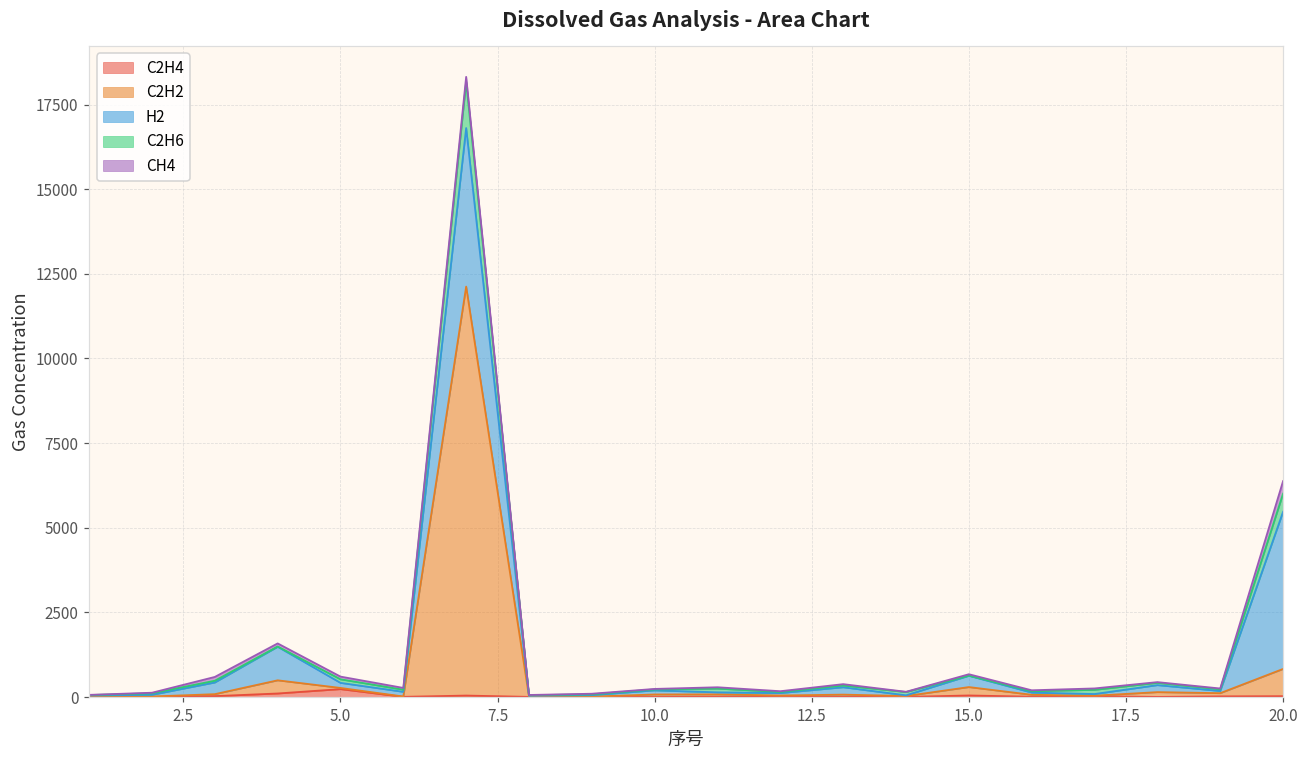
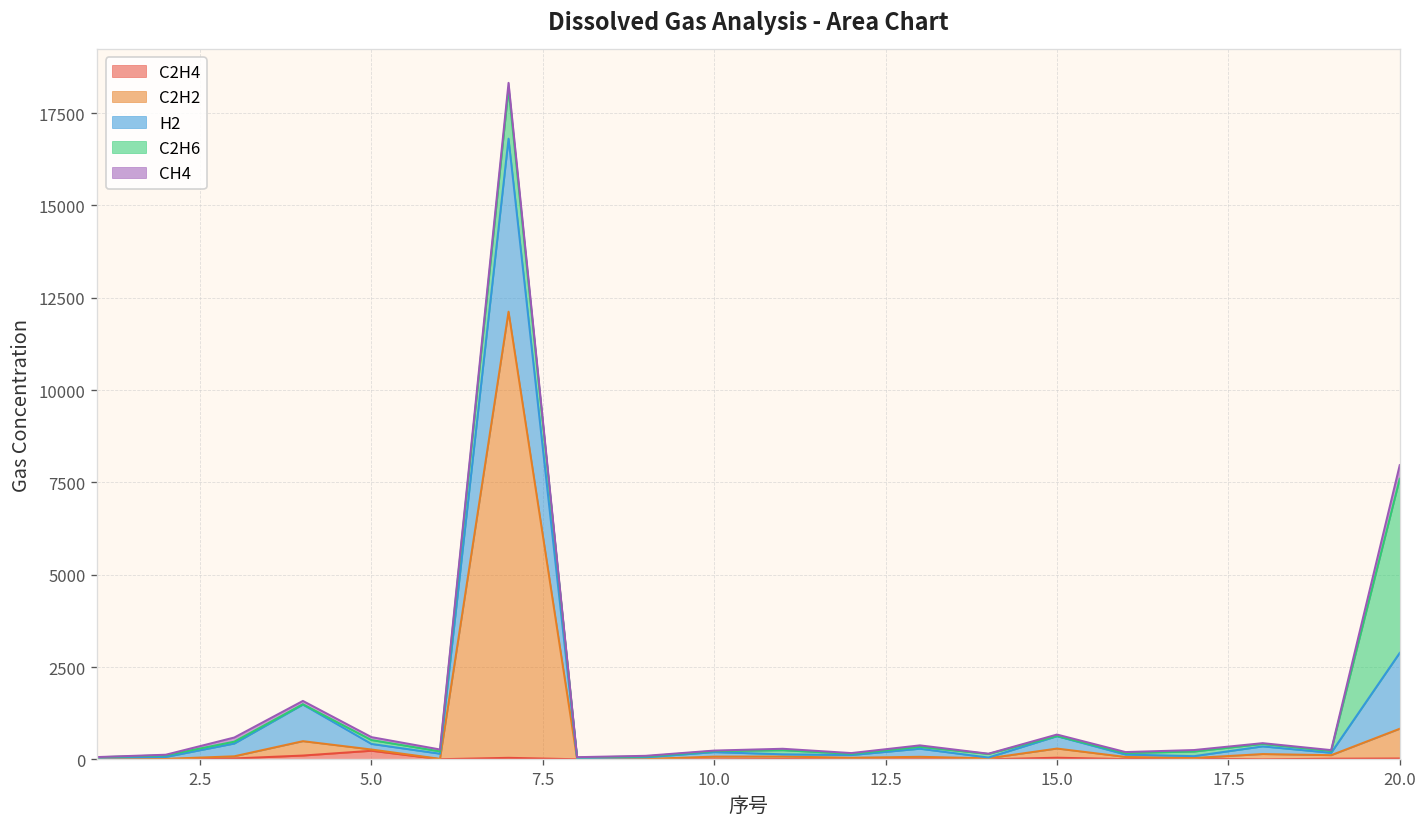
H2, 20.0: 4600 -> 2100
C2H6, 20.0: 500 -> 4700
